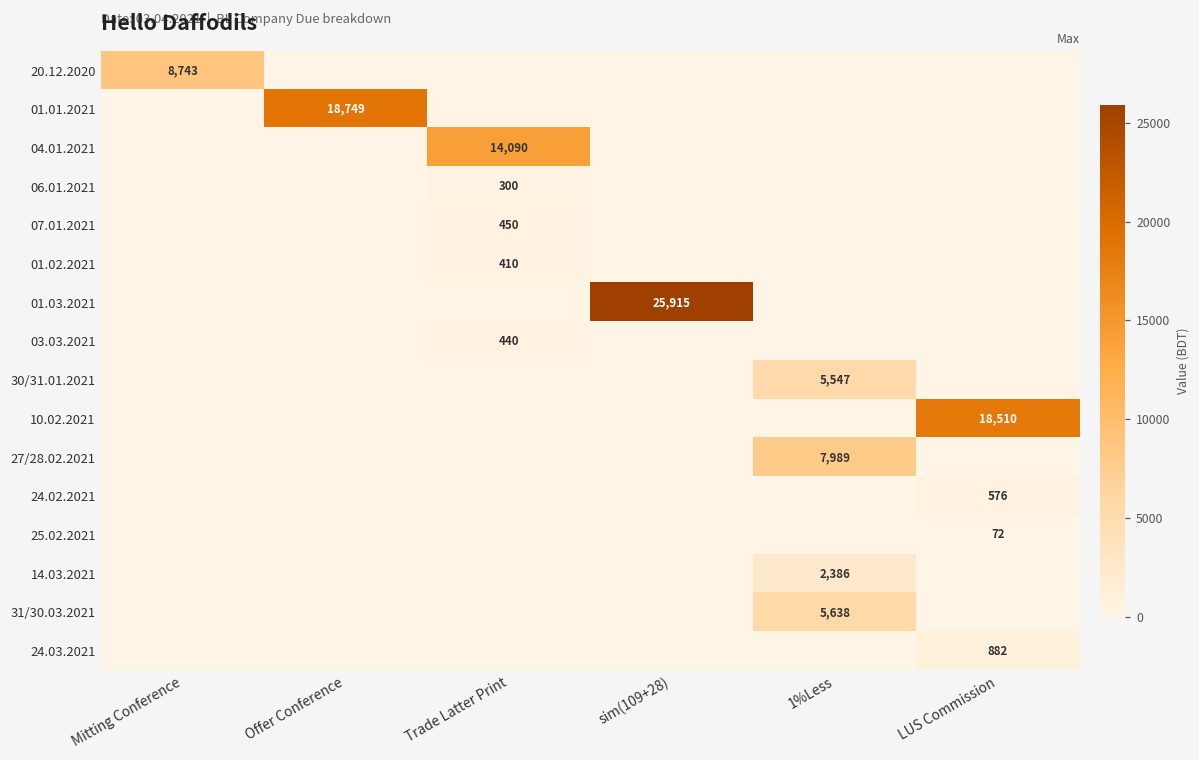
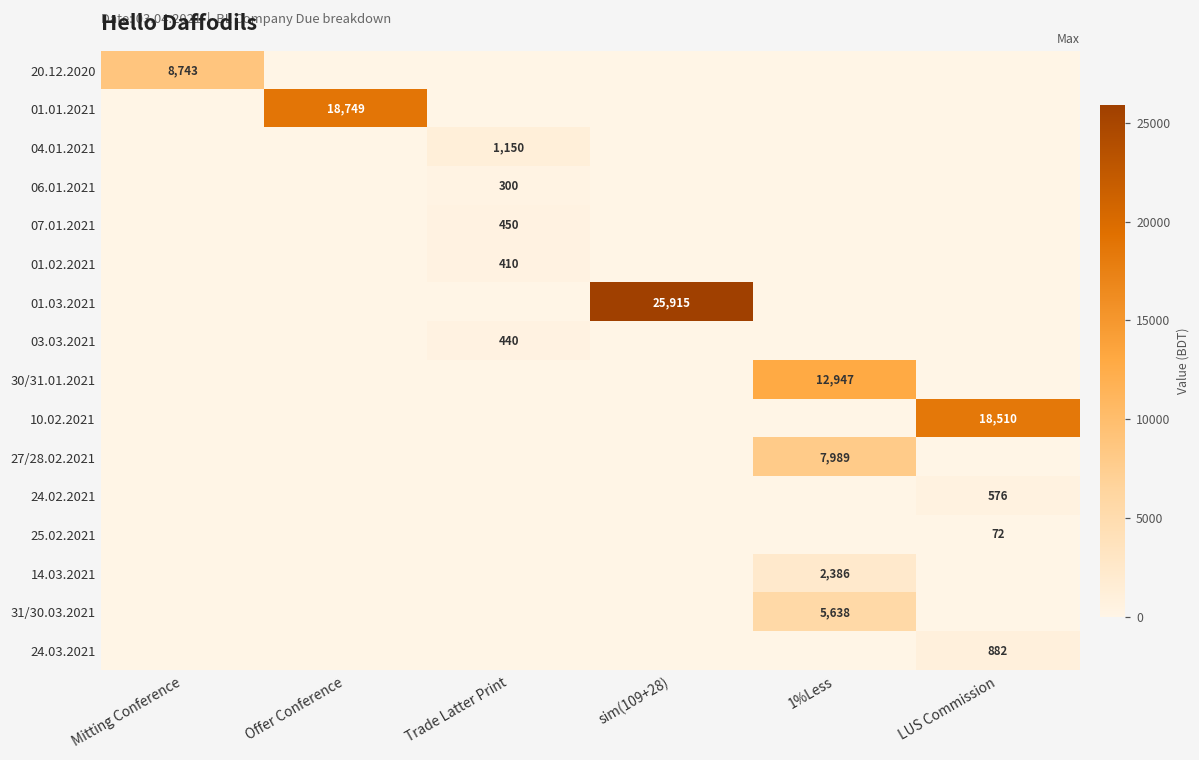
04.01.2021, Trade Latter Print: 14,090 -> 1,150
30/31.01.2021, 1%Less: 5,547 -> 12,947
